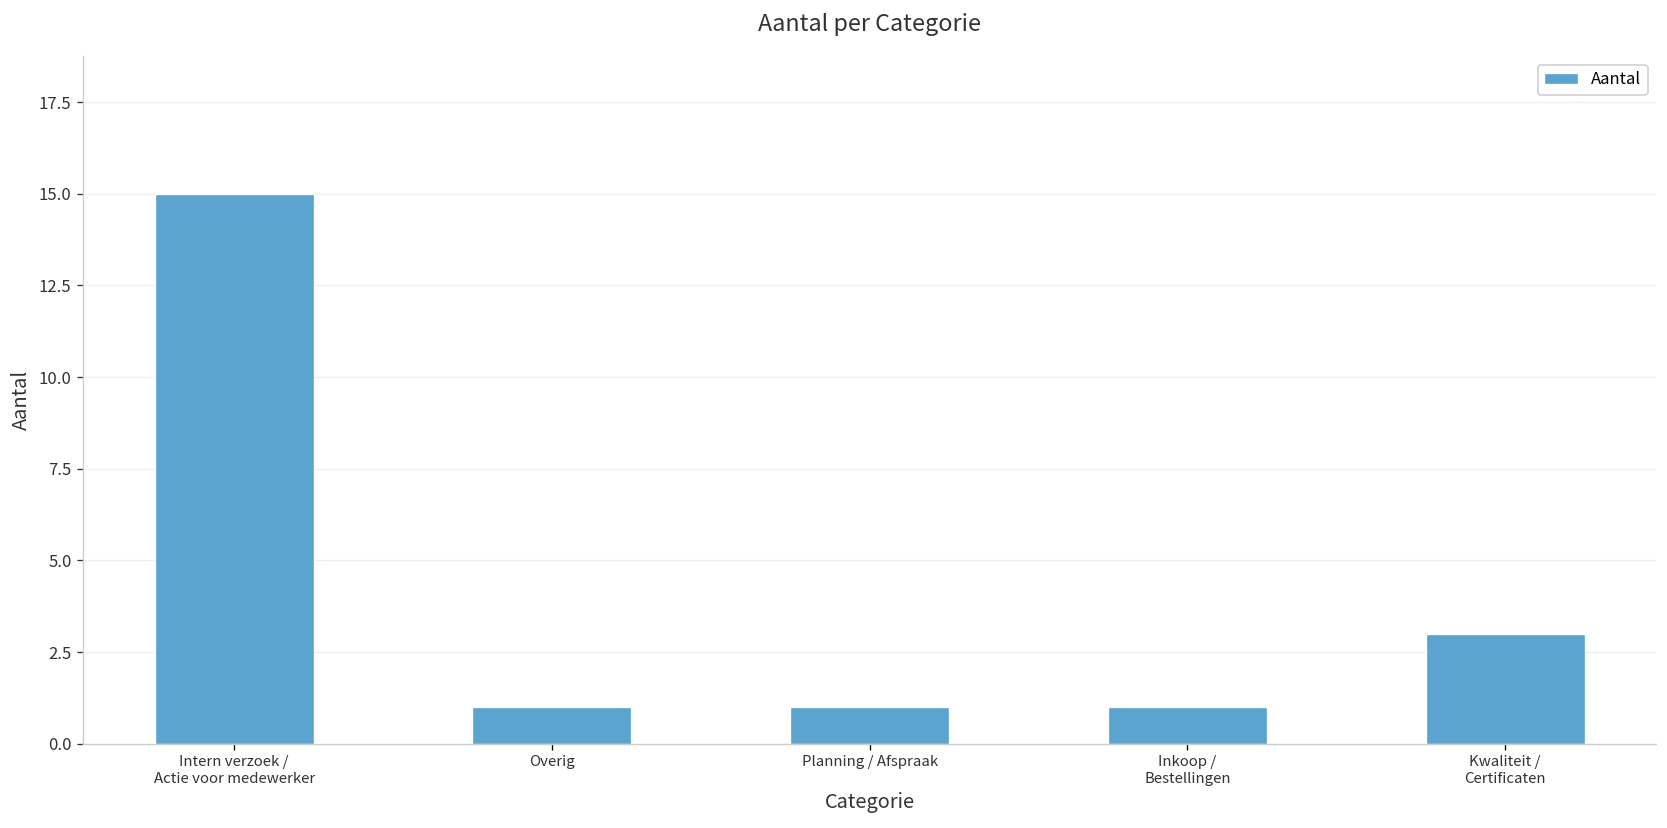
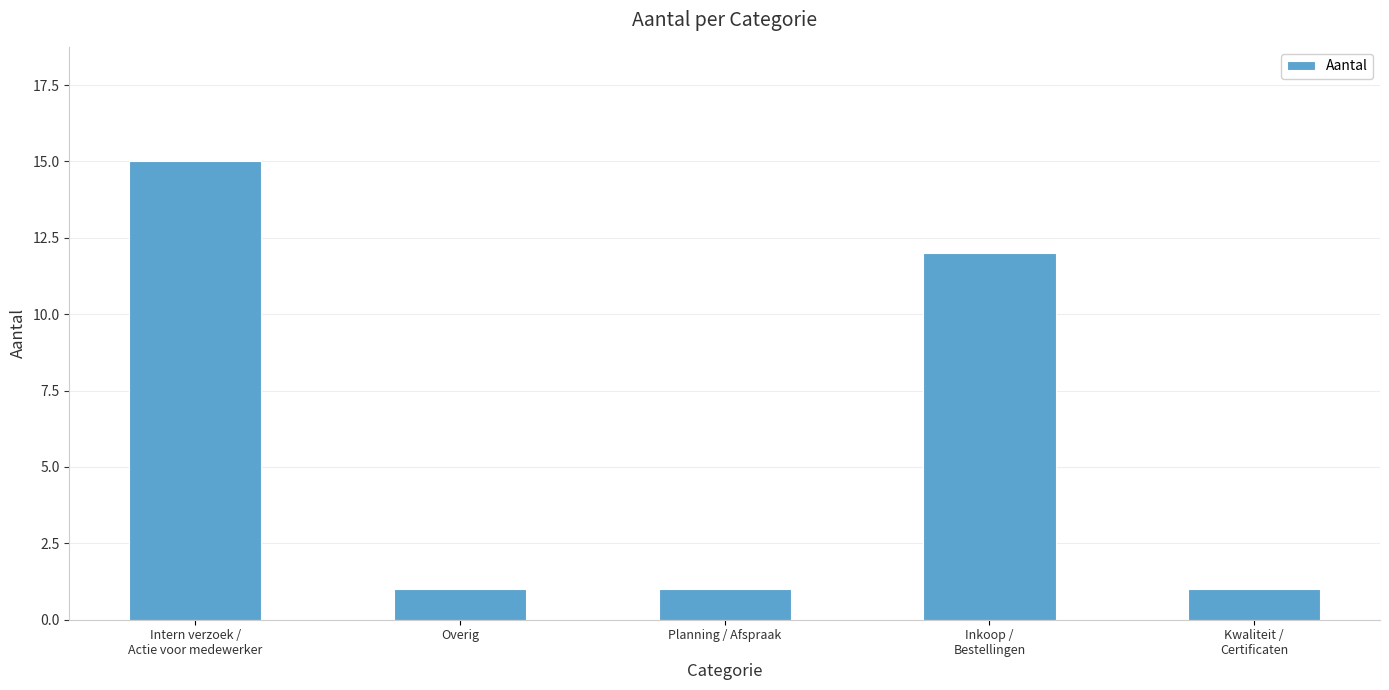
Inkoop / Bestellingen: 1 -> 12
Kwaliteit / Certificaten: 3 -> 1
